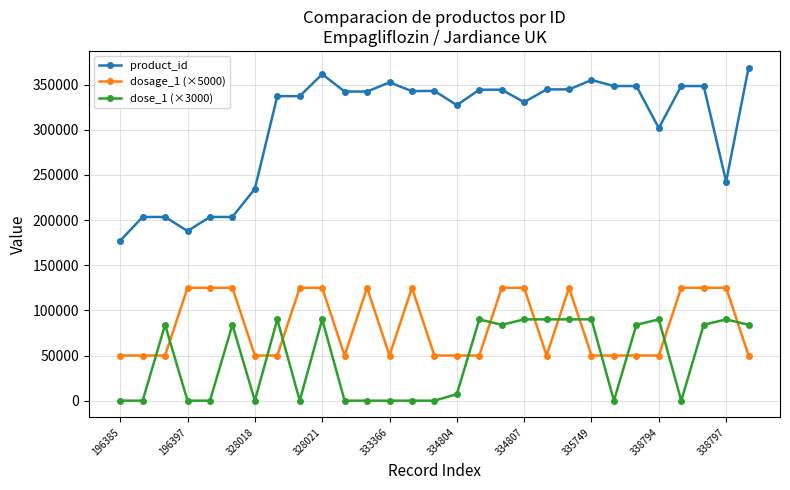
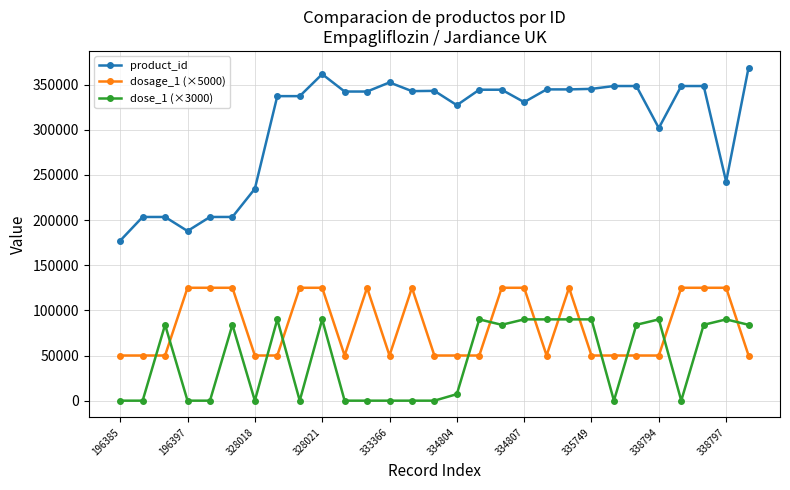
product_id, 335749: 360000 -> 350000
